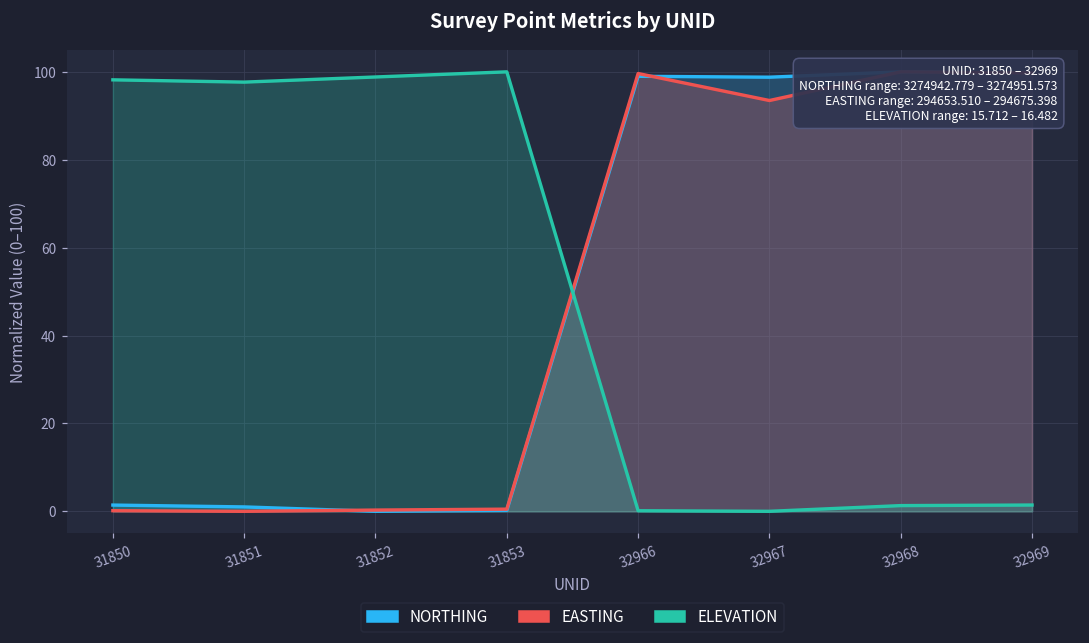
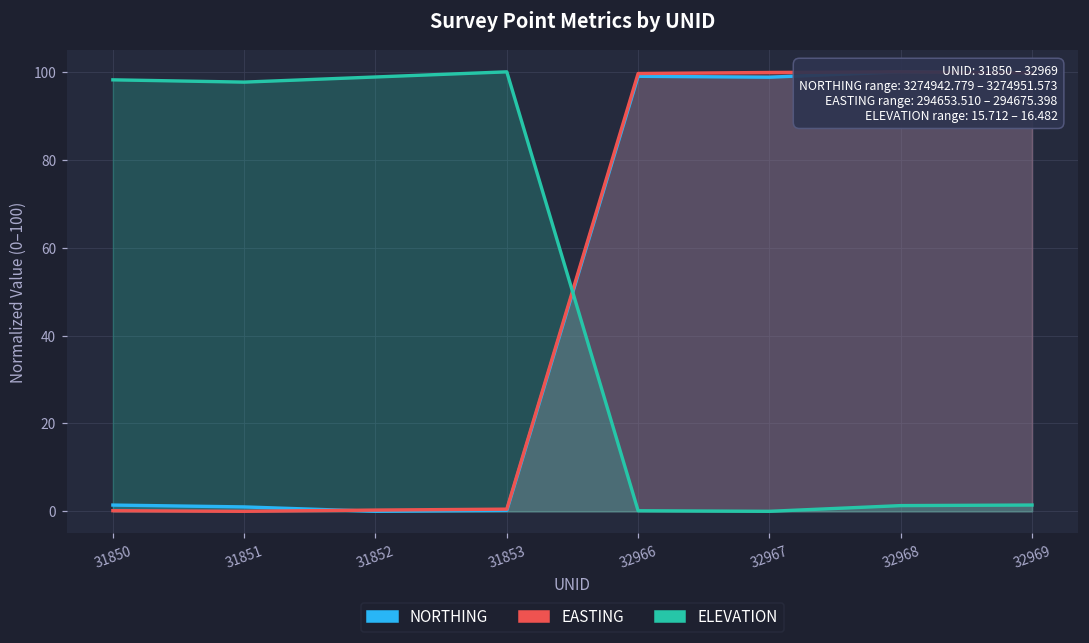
EASTING, 32967: 93 -> 100
